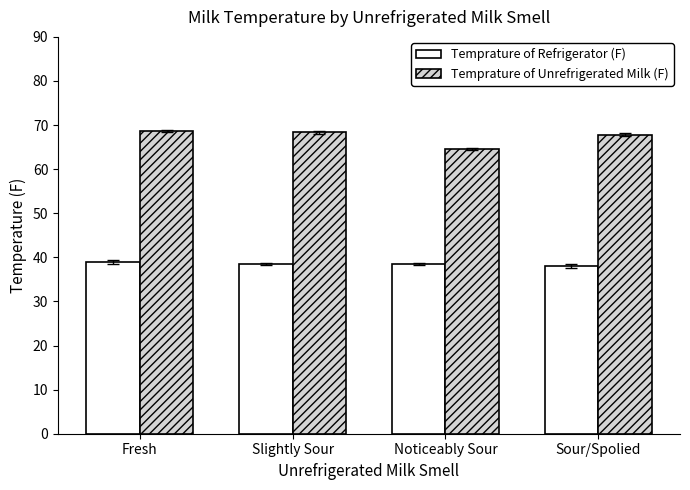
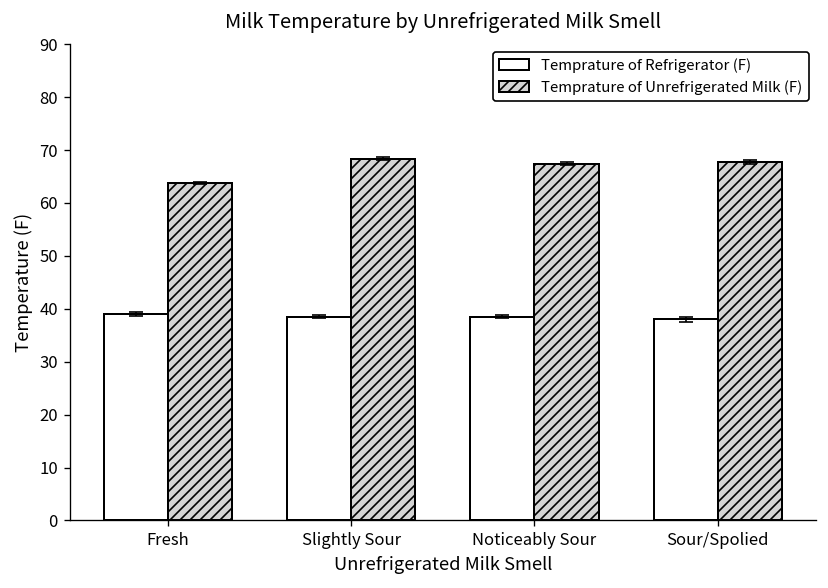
Temprature of Unrefrigerated Milk (F), Fresh: 69 -> 64
Temprature of Unrefrigerated Milk (F), Noticeably Sour: 65 -> 67
